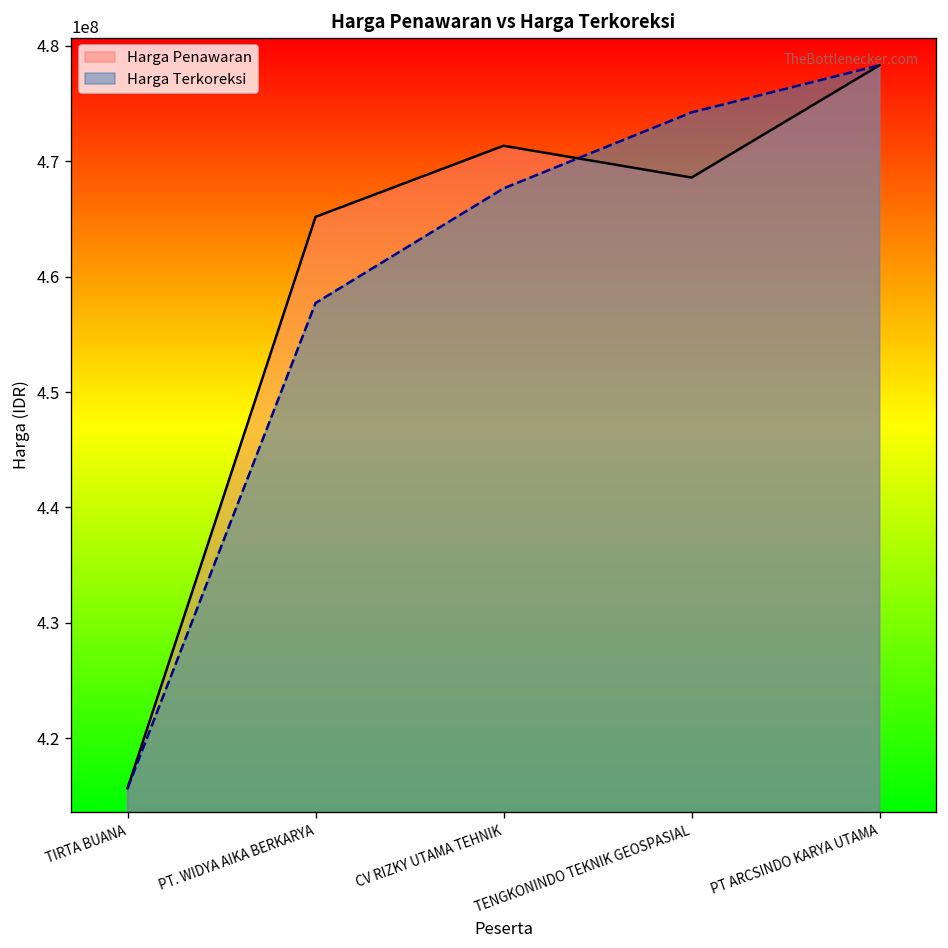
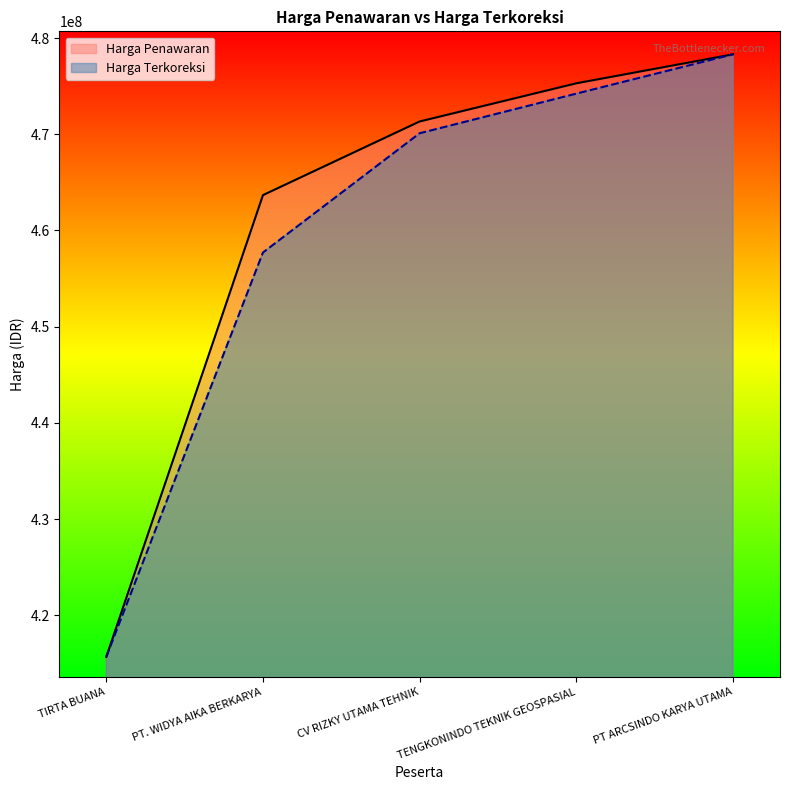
Harga Penawaran, PT. WIDYA AIKA BERKARYA: 465000000 -> 464000000
Harga Terkoreksi, CV RIZKY UTAMA TEHNIK: 468000000 -> 470000000
Harga Penawaran, TENGKONINDO TEKNIK GEOSPASIAL: 469000000 -> 475000000
